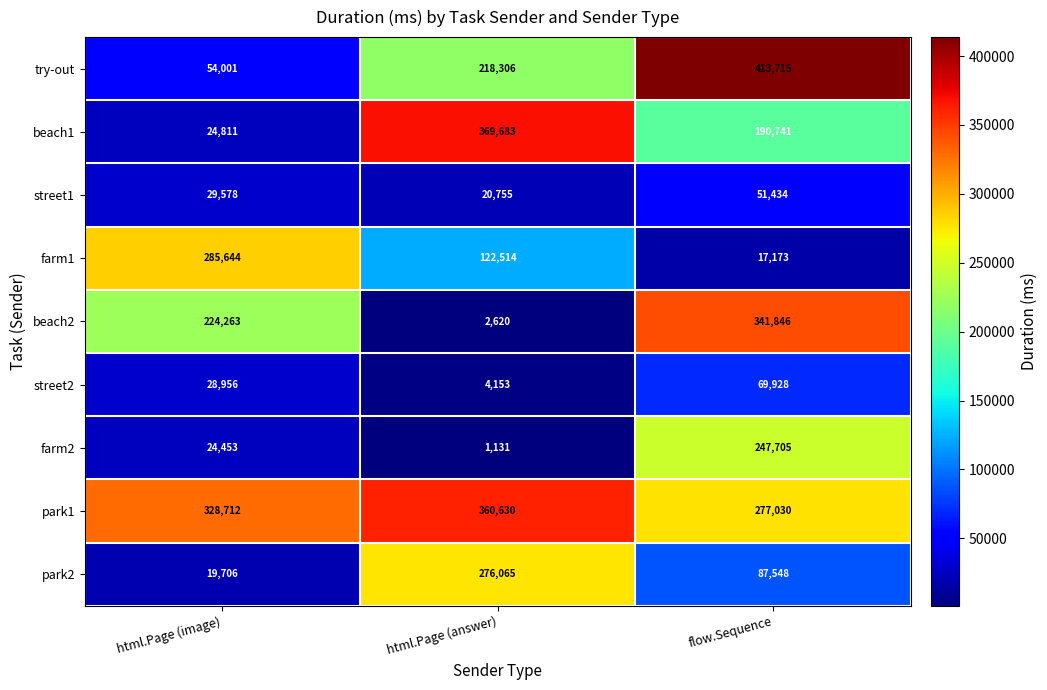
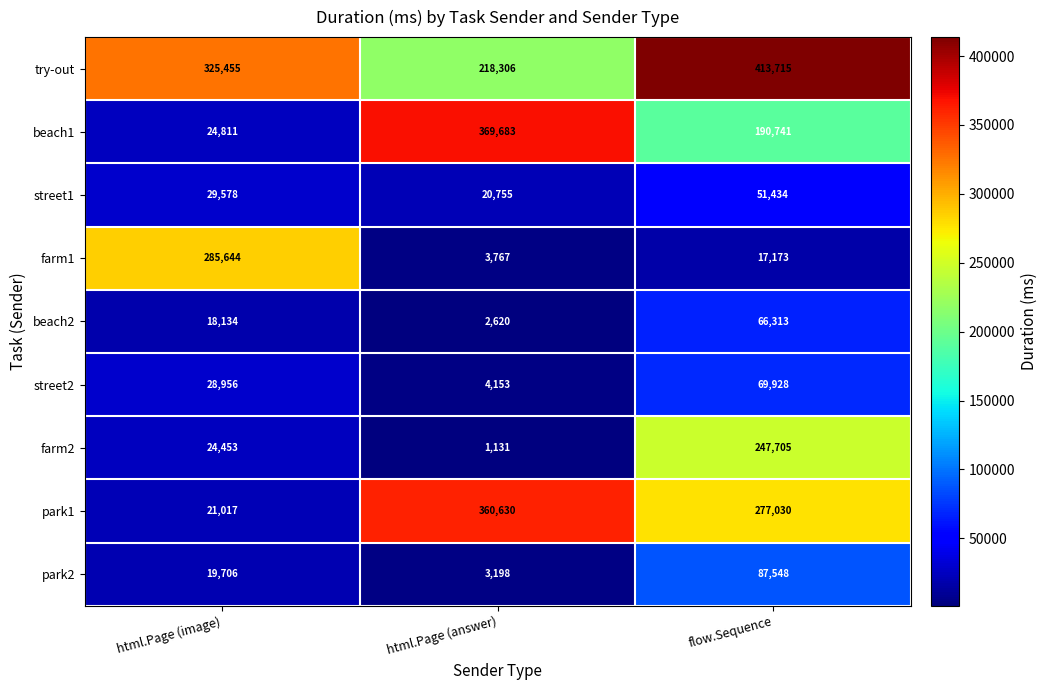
try-out, html.Page (image): 54,001 -> 325,455
farm1, html.Page (answer): 122,514 -> 3,767
beach2, html.Page (image): 224,263 -> 18,134
beach2, flow.Sequence: 341,846 -> 66,313
park1, html.Page (image): 328,712 -> 21,017
park2, html.Page (answer): 276,065 -> 3,198
